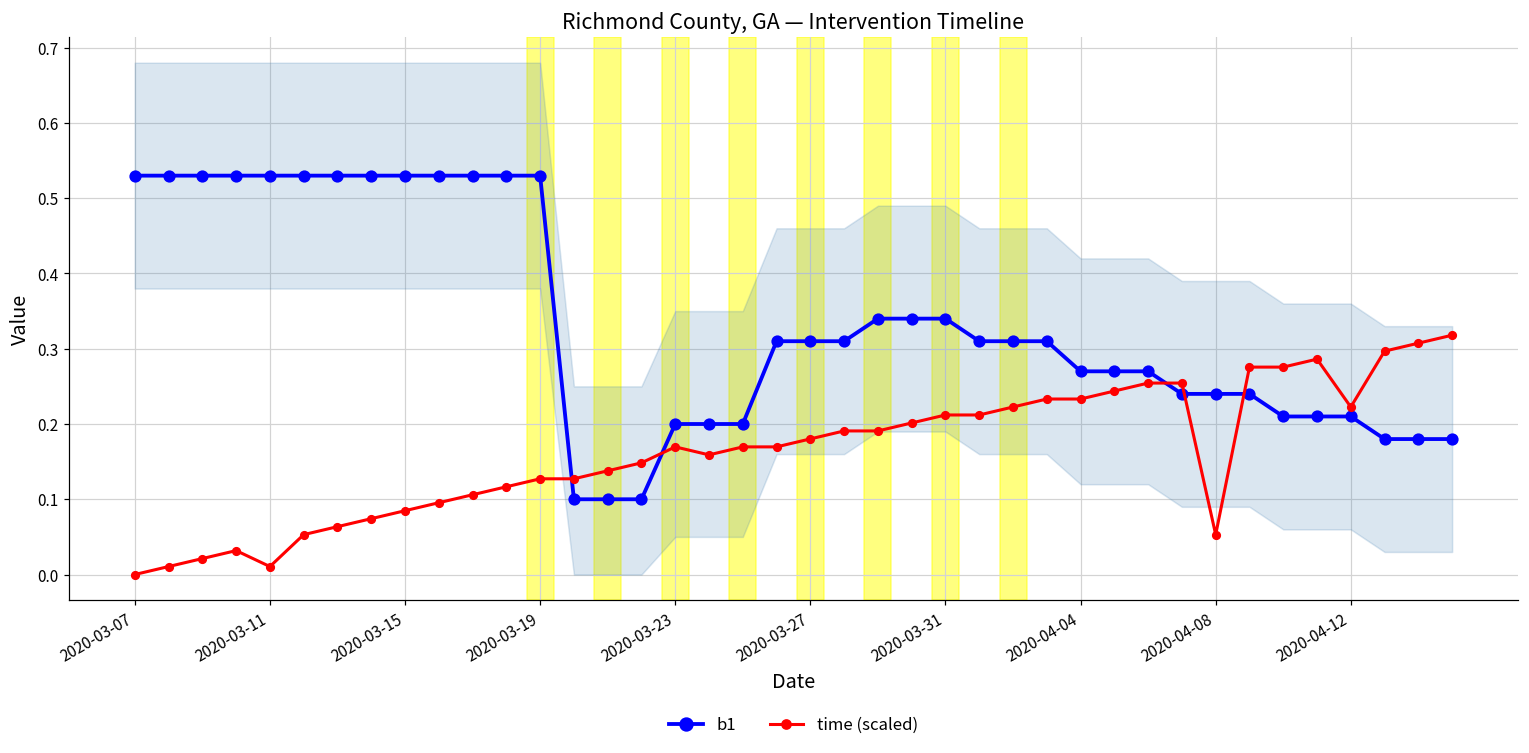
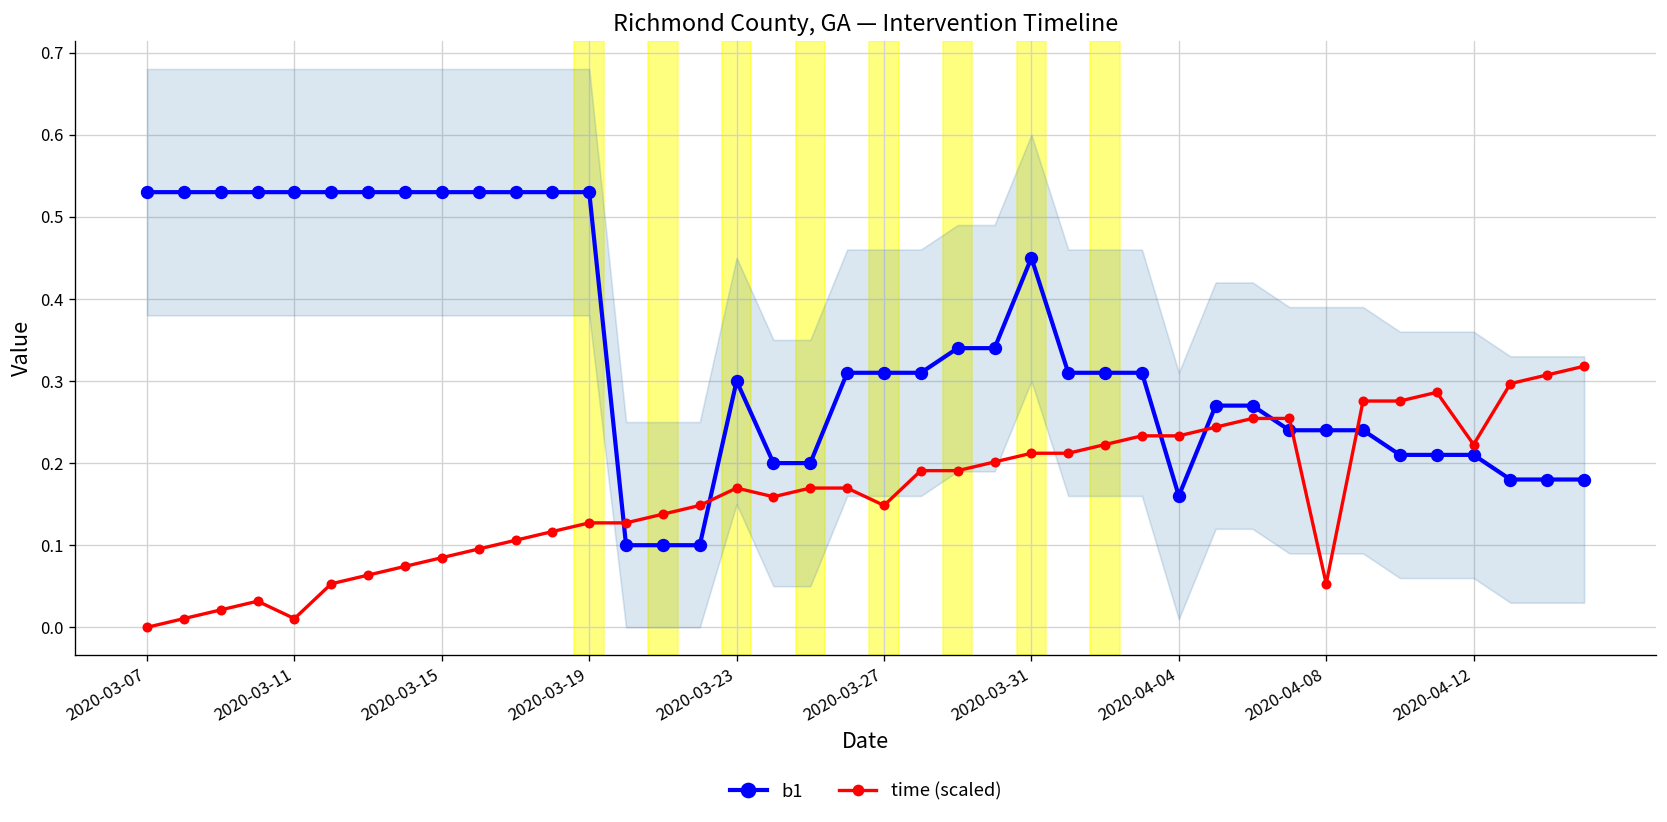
b1, 2020-03-23: 0.2 -> 0.3
time (scaled), 2020-03-27: 0.18 -> 0.15
b1, 2020-03-31: 0.34 -> 0.45
b1, 2020-04-04: 0.27 -> 0.16
